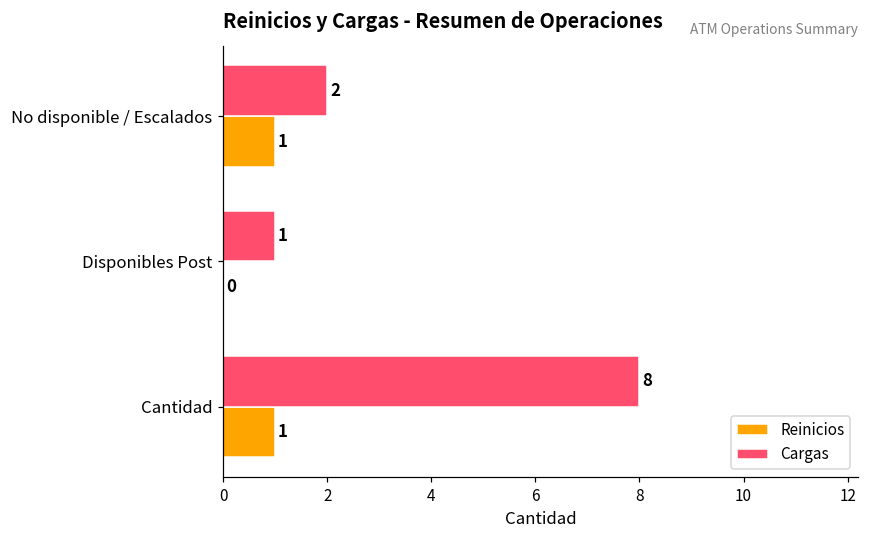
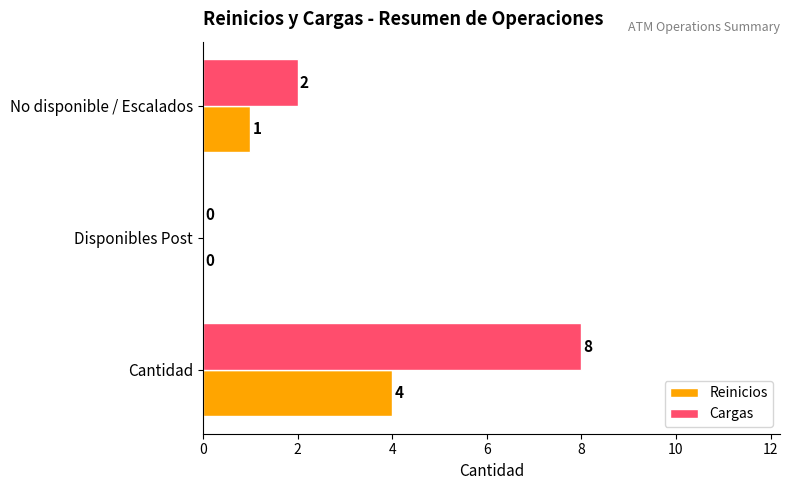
Cargas, Disponibles Post: 1 -> 0
Reinicios, Cantidad: 1 -> 4
